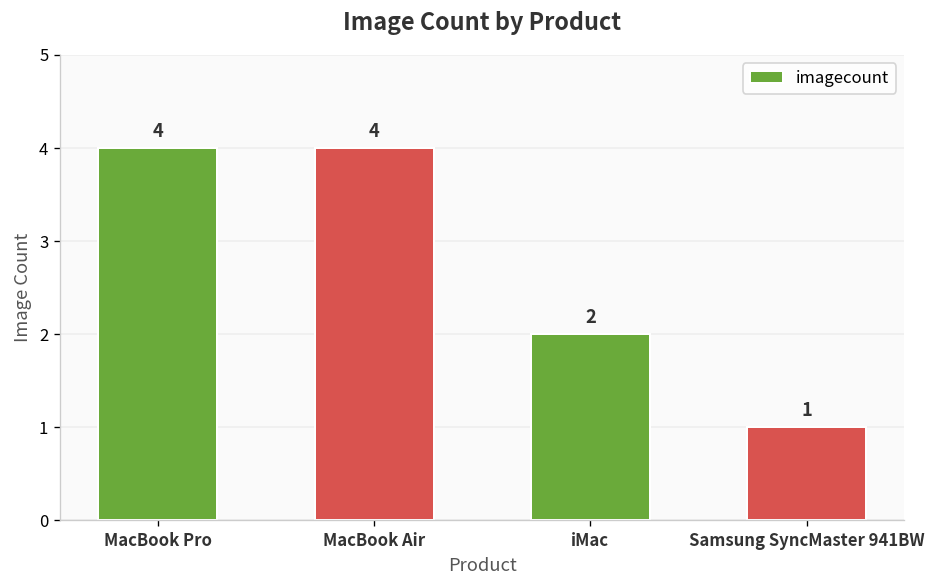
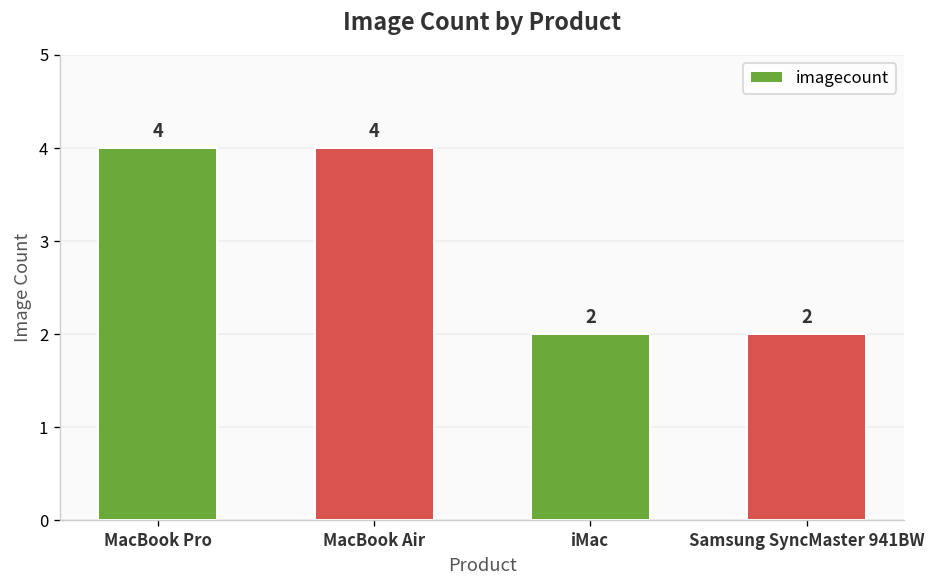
Samsung SyncMaster 941BW: 1 -> 2
